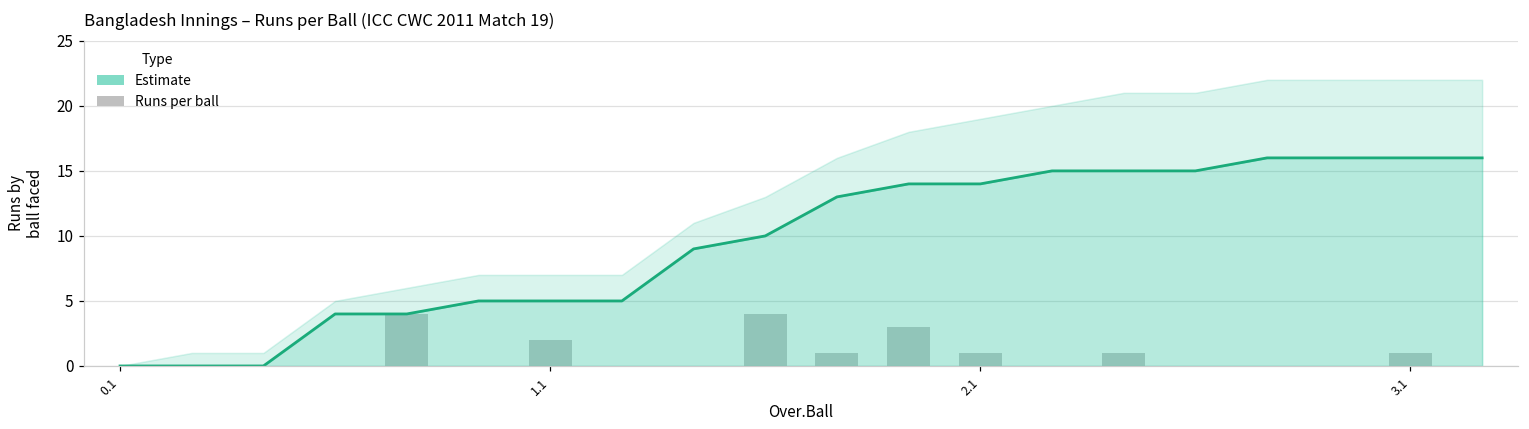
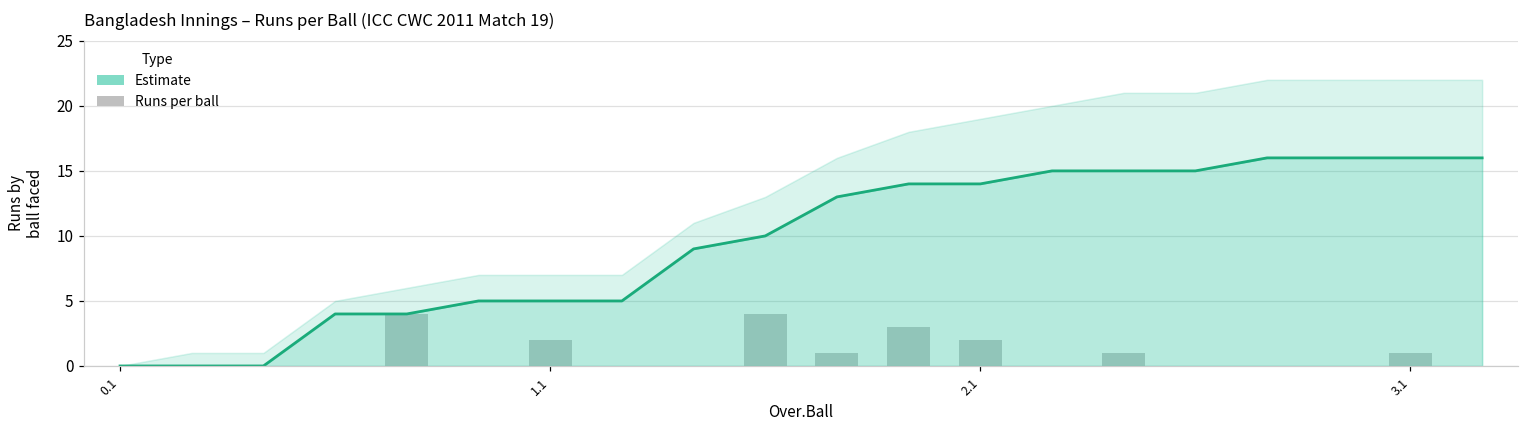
Runs per ball, 2.1: 1 -> 2
